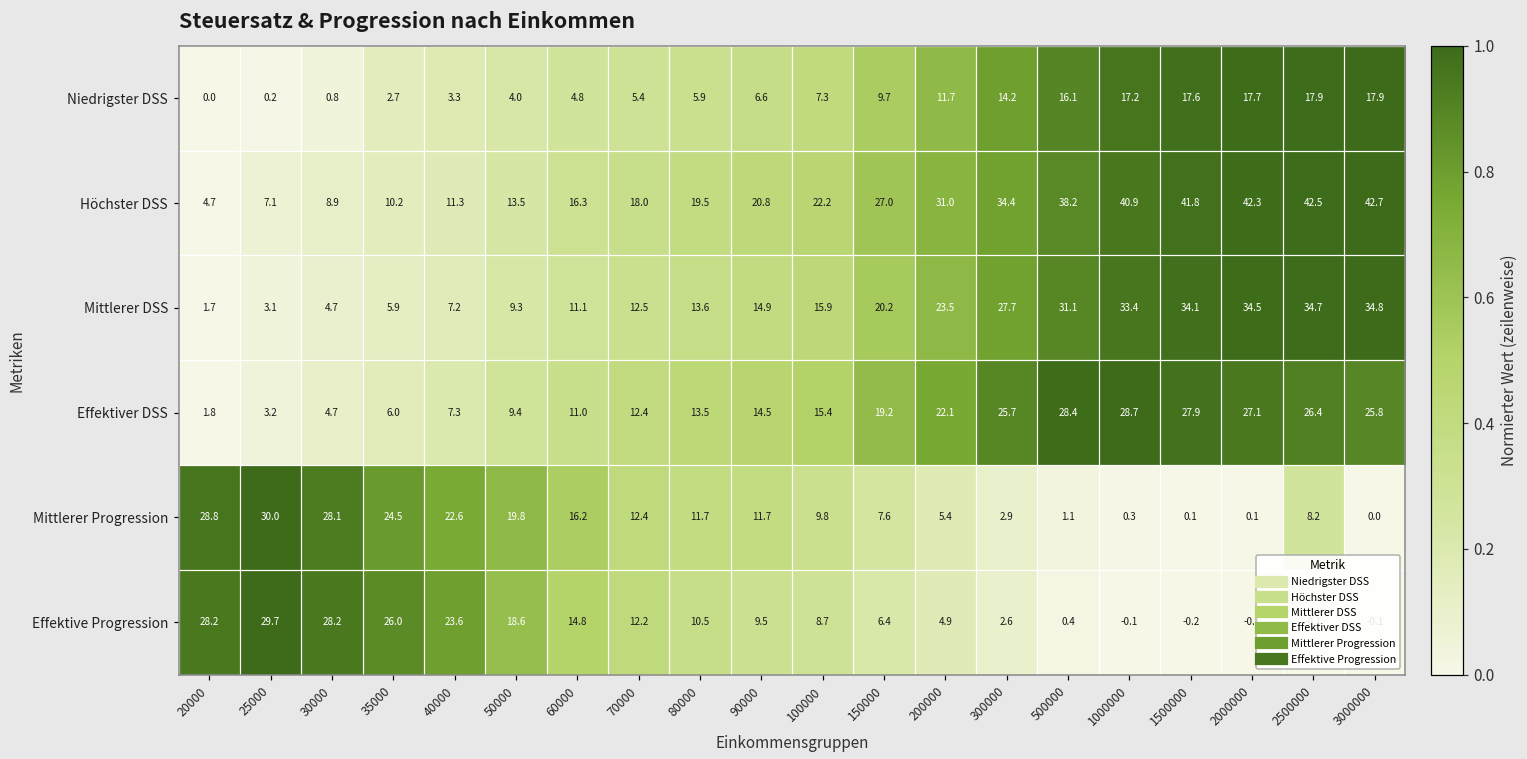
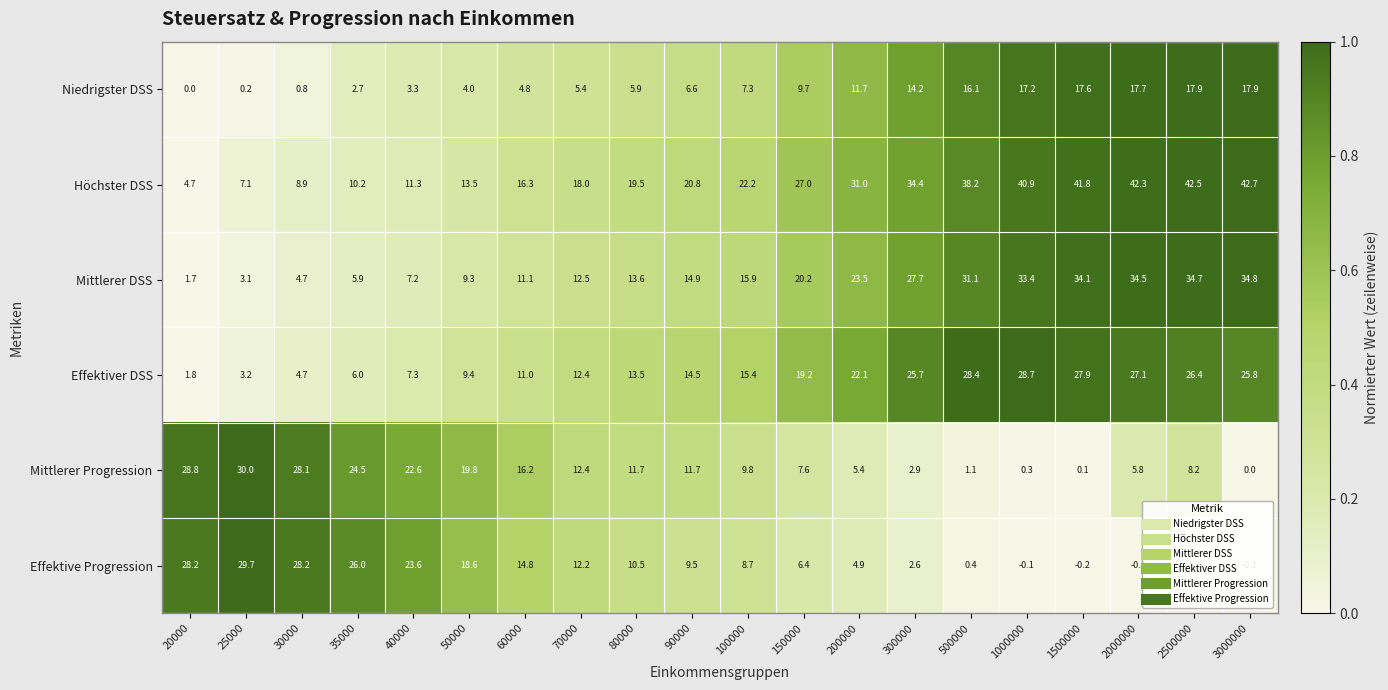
Mittlerer Progression, 2000000: 0.1 -> 5.8
